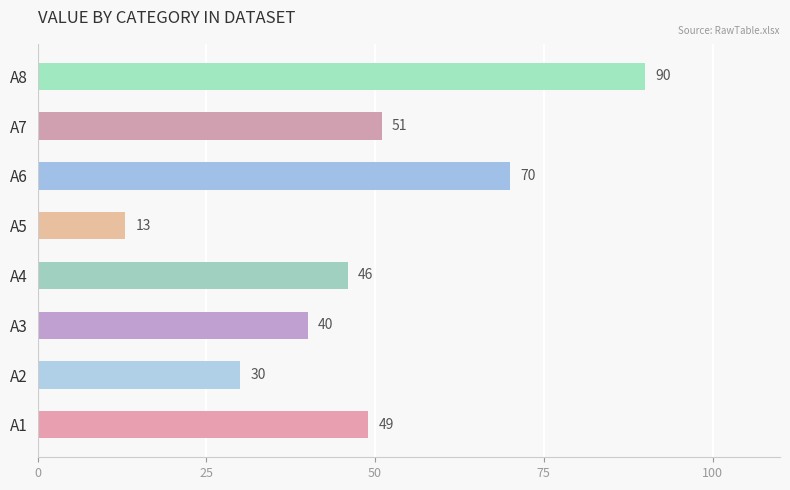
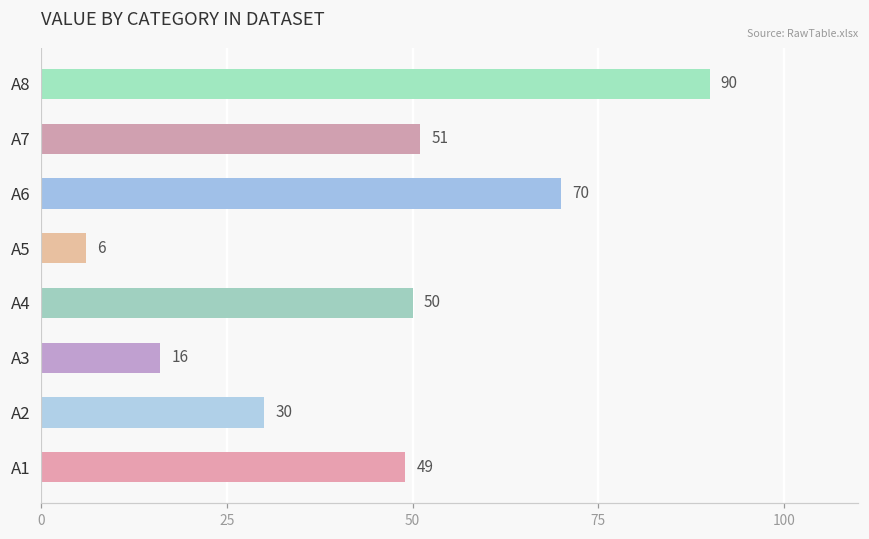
A5: 13 -> 6
A4: 46 -> 50
A3: 40 -> 16
